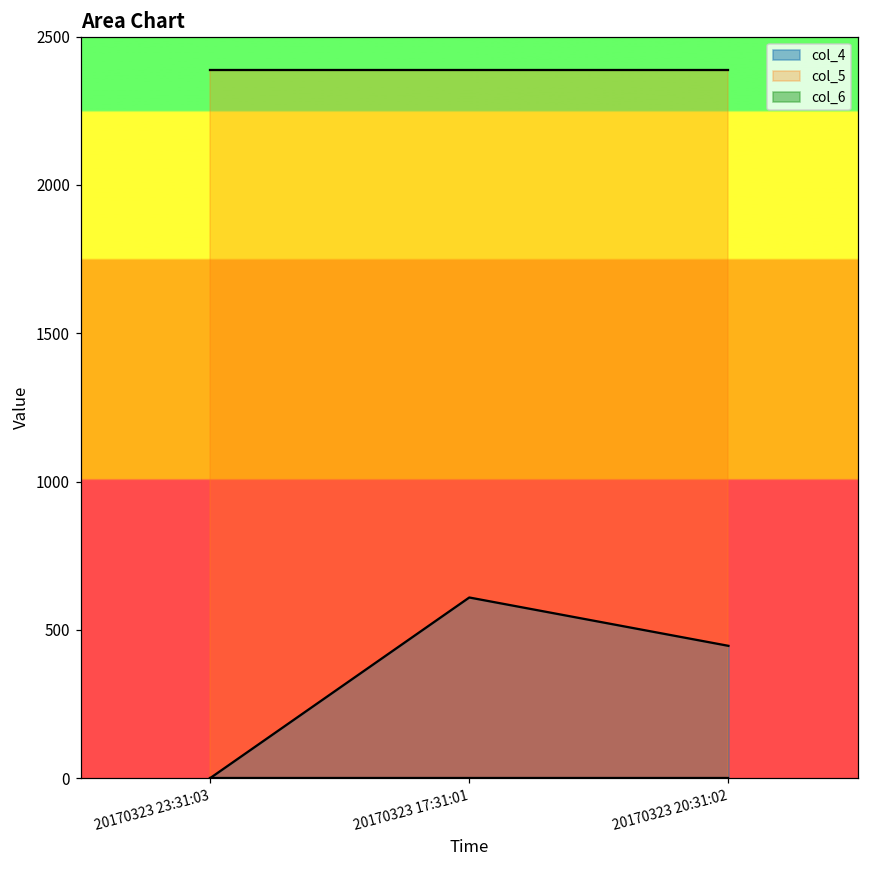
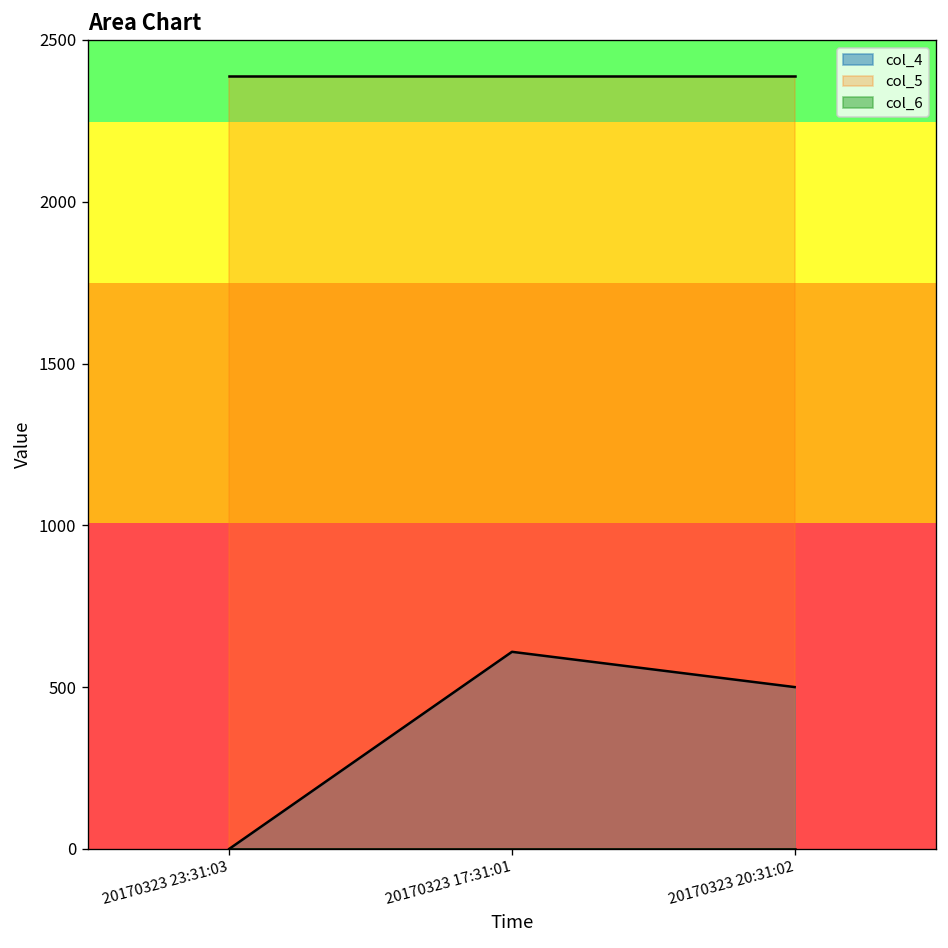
col_4, 20170323 20:31:02: 450 -> 500
